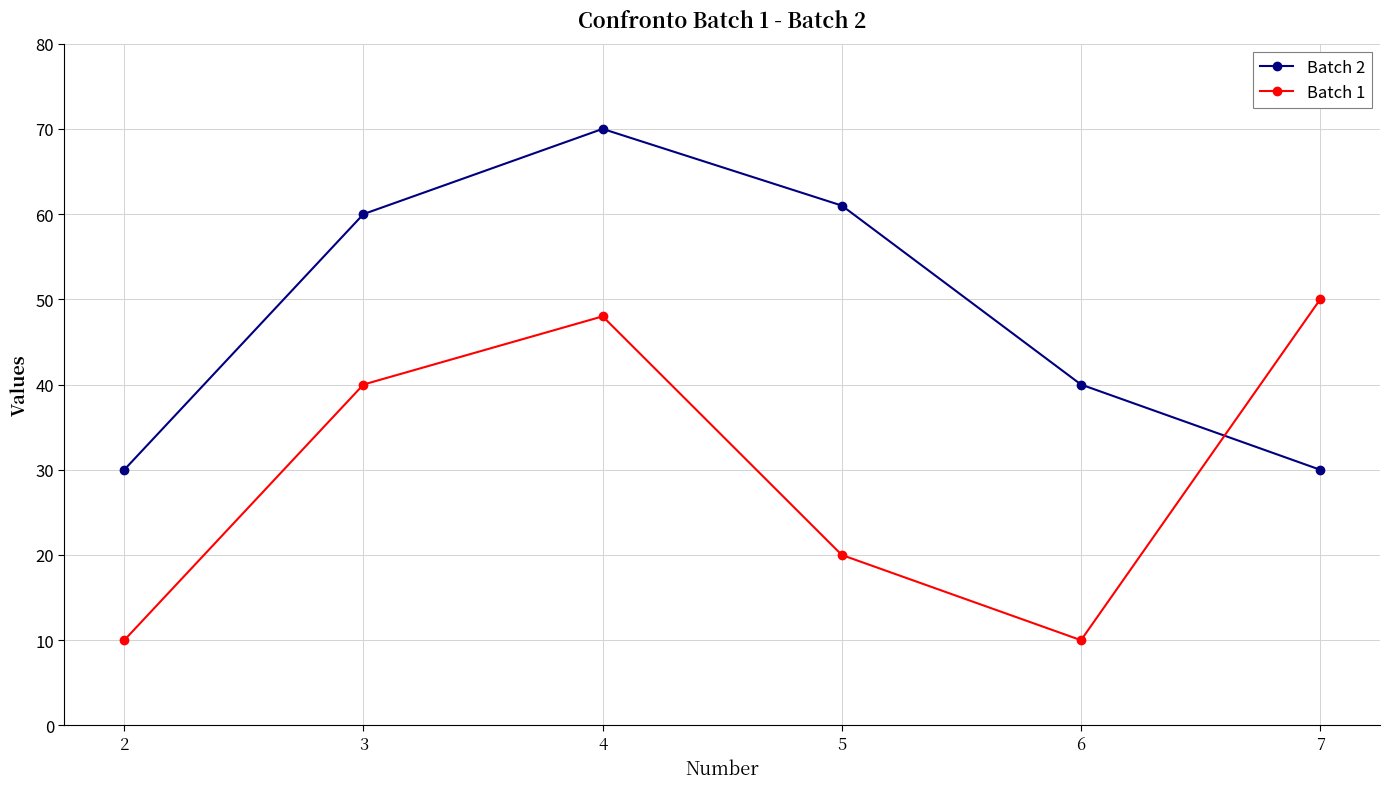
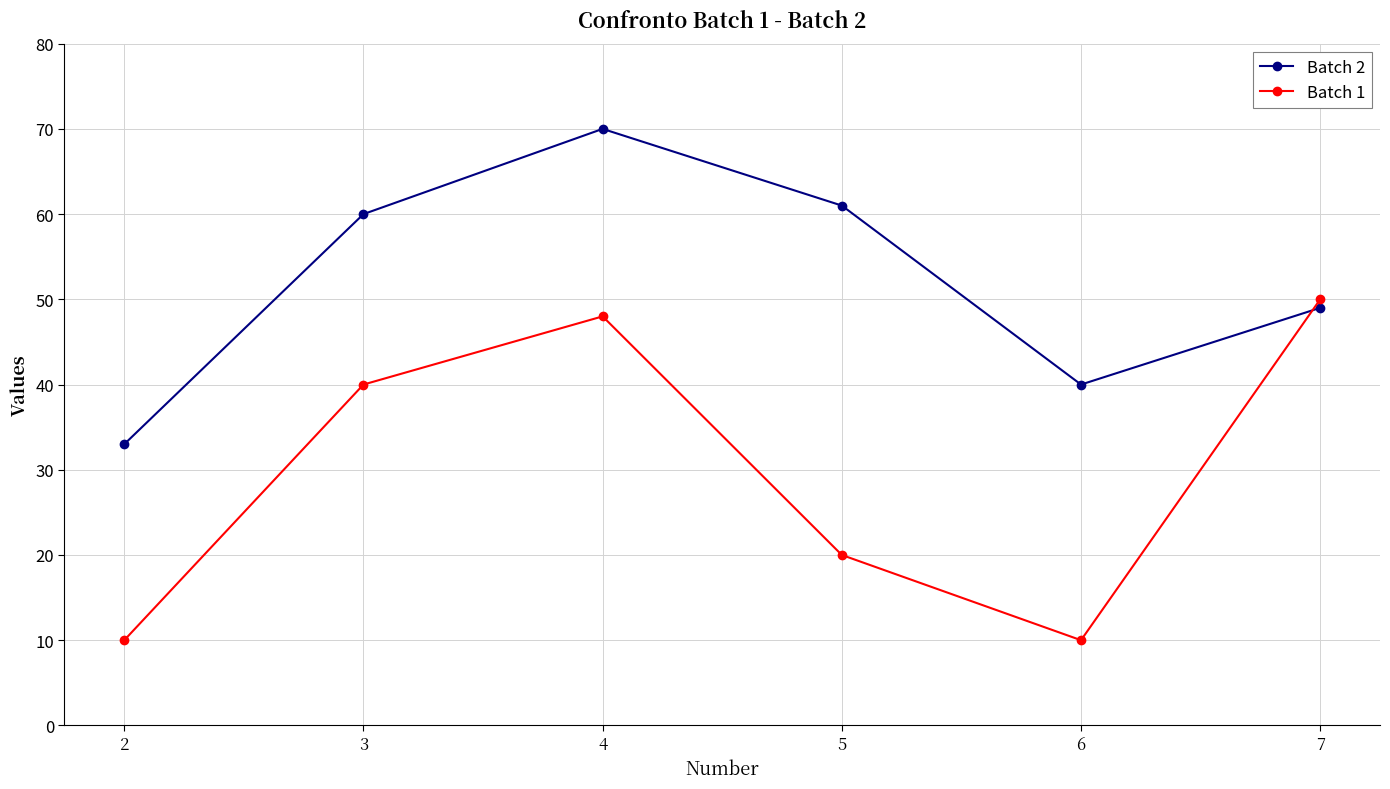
Batch 2, 2: 30 -> 33
Batch 2, 7: 30 -> 49
